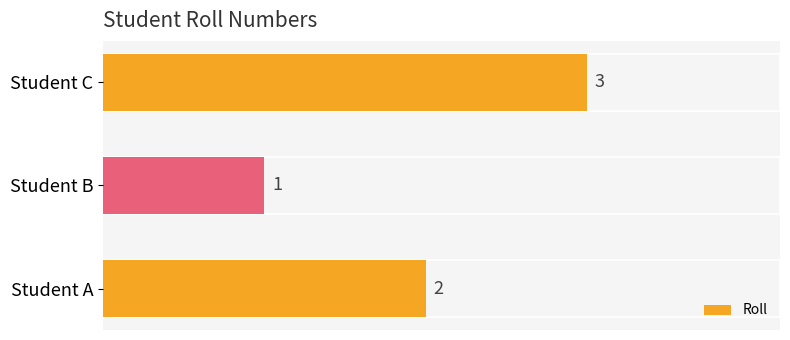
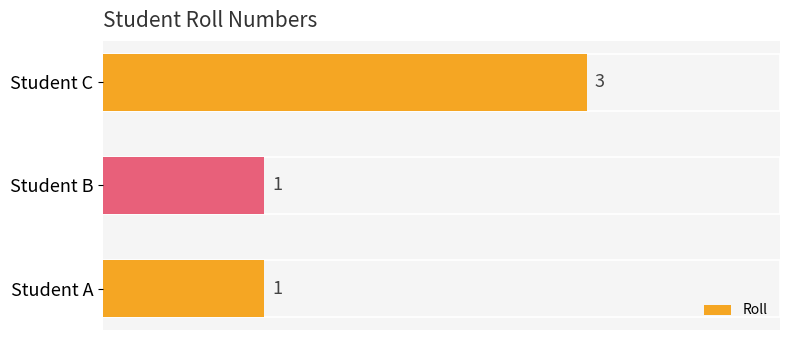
Student A: 2 -> 1
